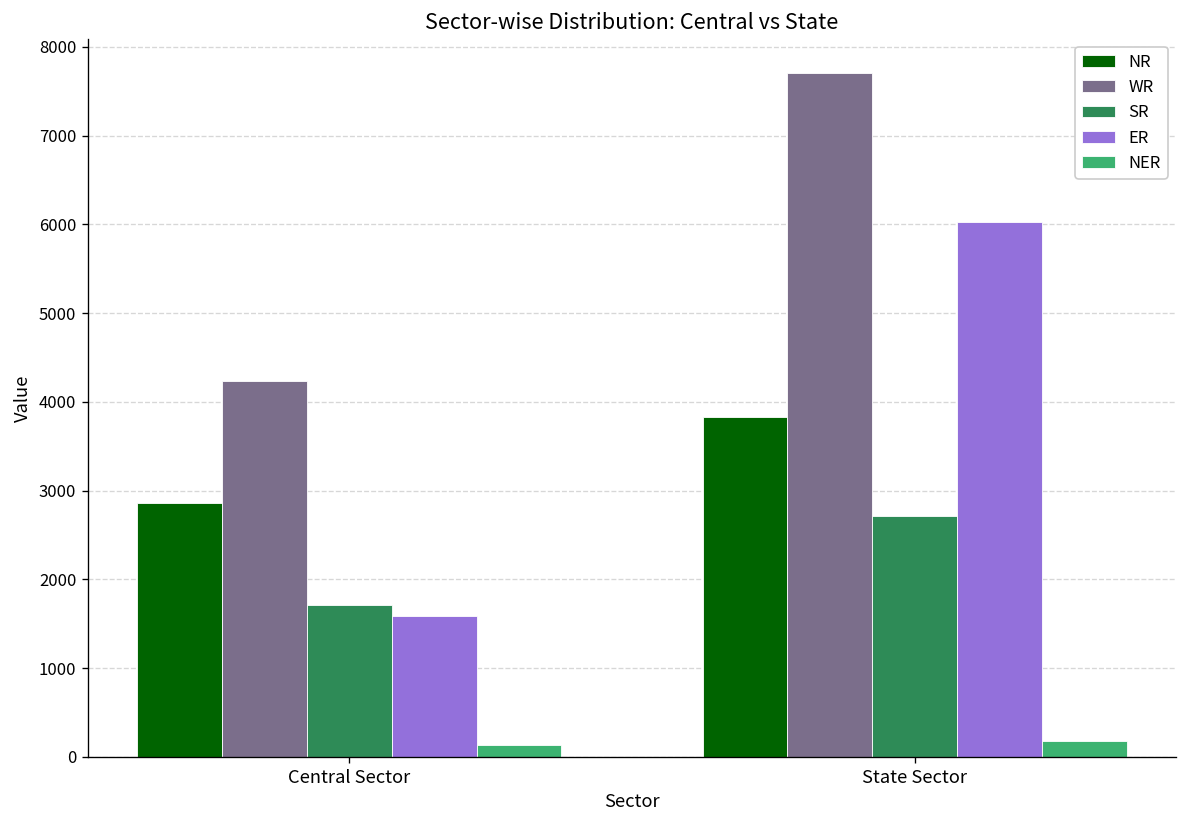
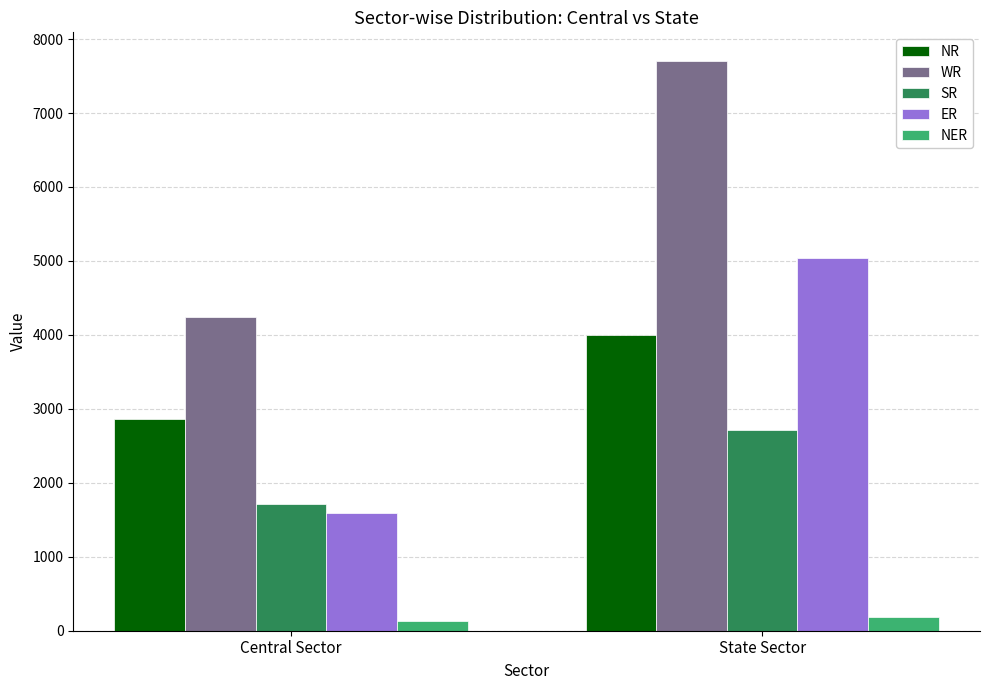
NR, State Sector: 3800 -> 4000
ER, State Sector: 6000 -> 5000
